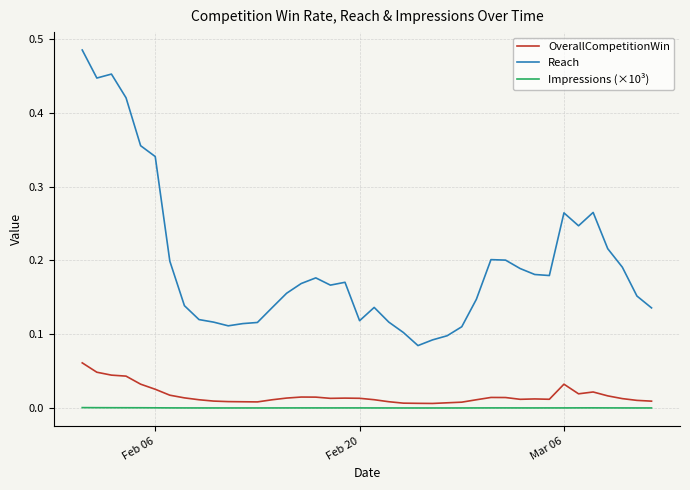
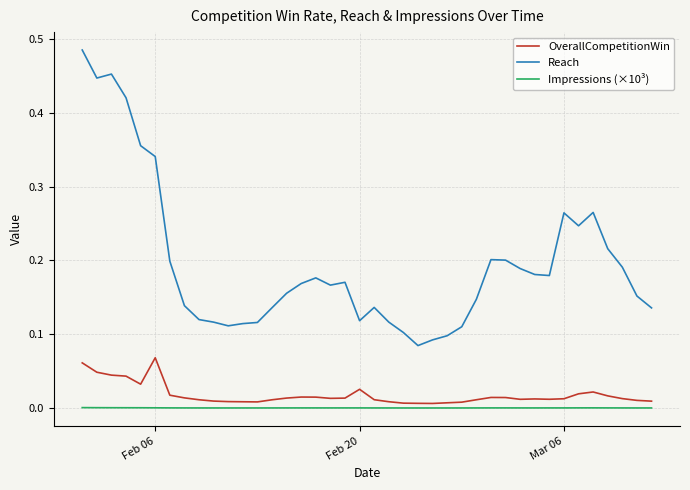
OverallCompetitionWin, Feb 06: 0.03 -> 0.07
OverallCompetitionWin, Feb 20: 0.01 -> 0.03
OverallCompetitionWin, Mar 06: 0.03 -> 0.01
